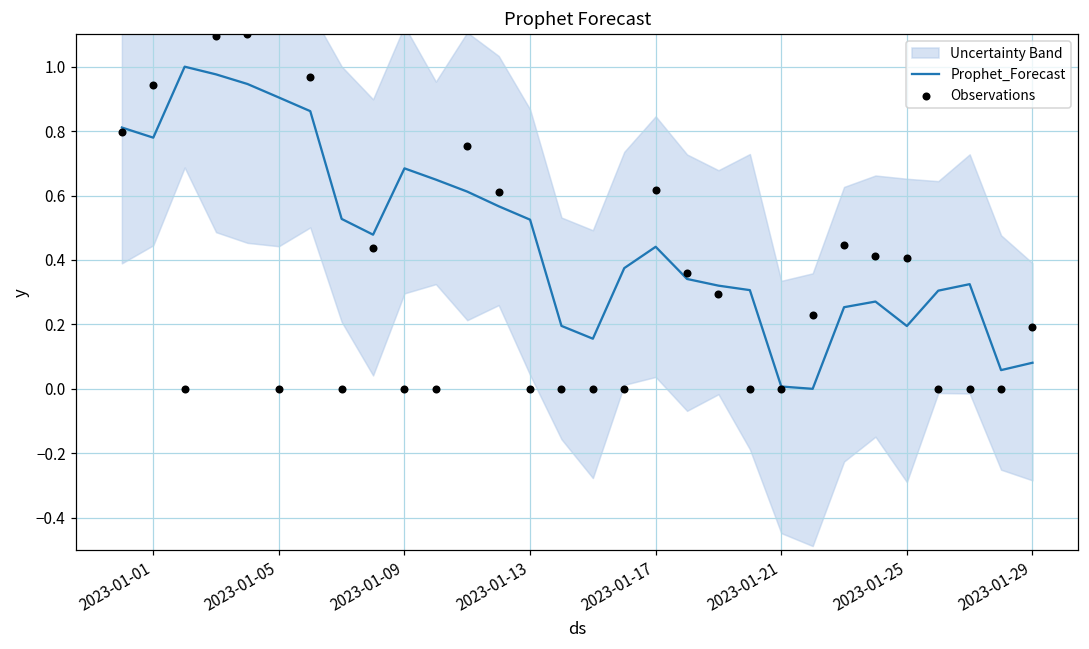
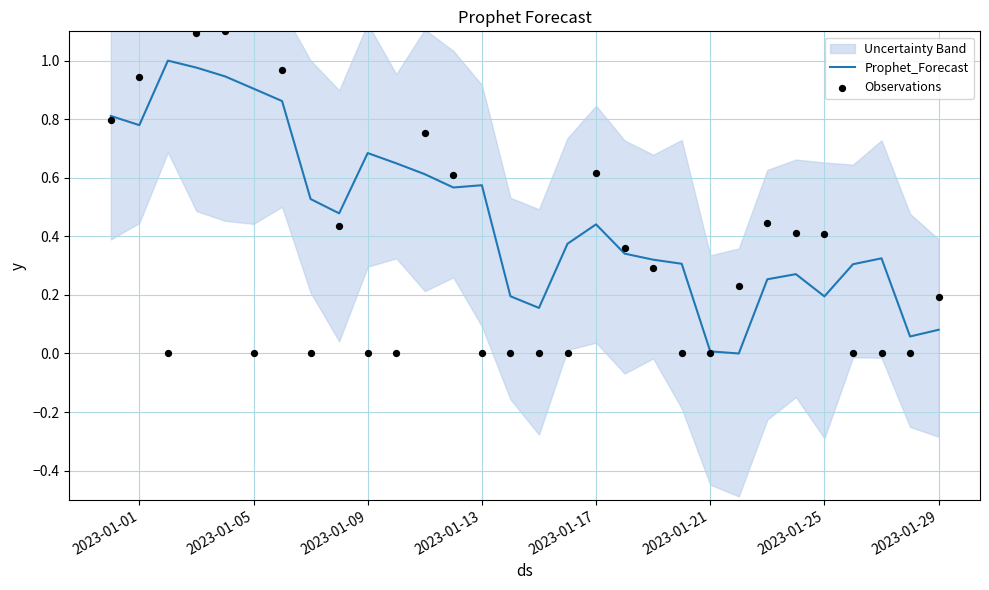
Prophet_Forecast, 2023-01-13: 0.53 -> 0.57
